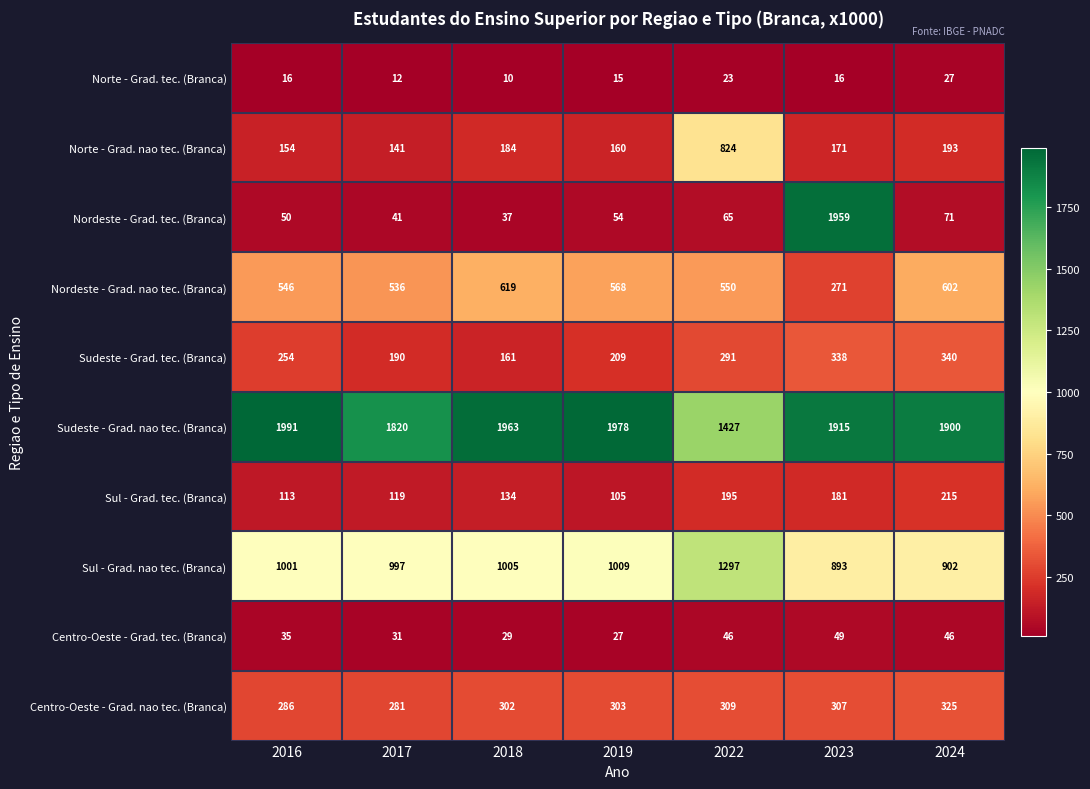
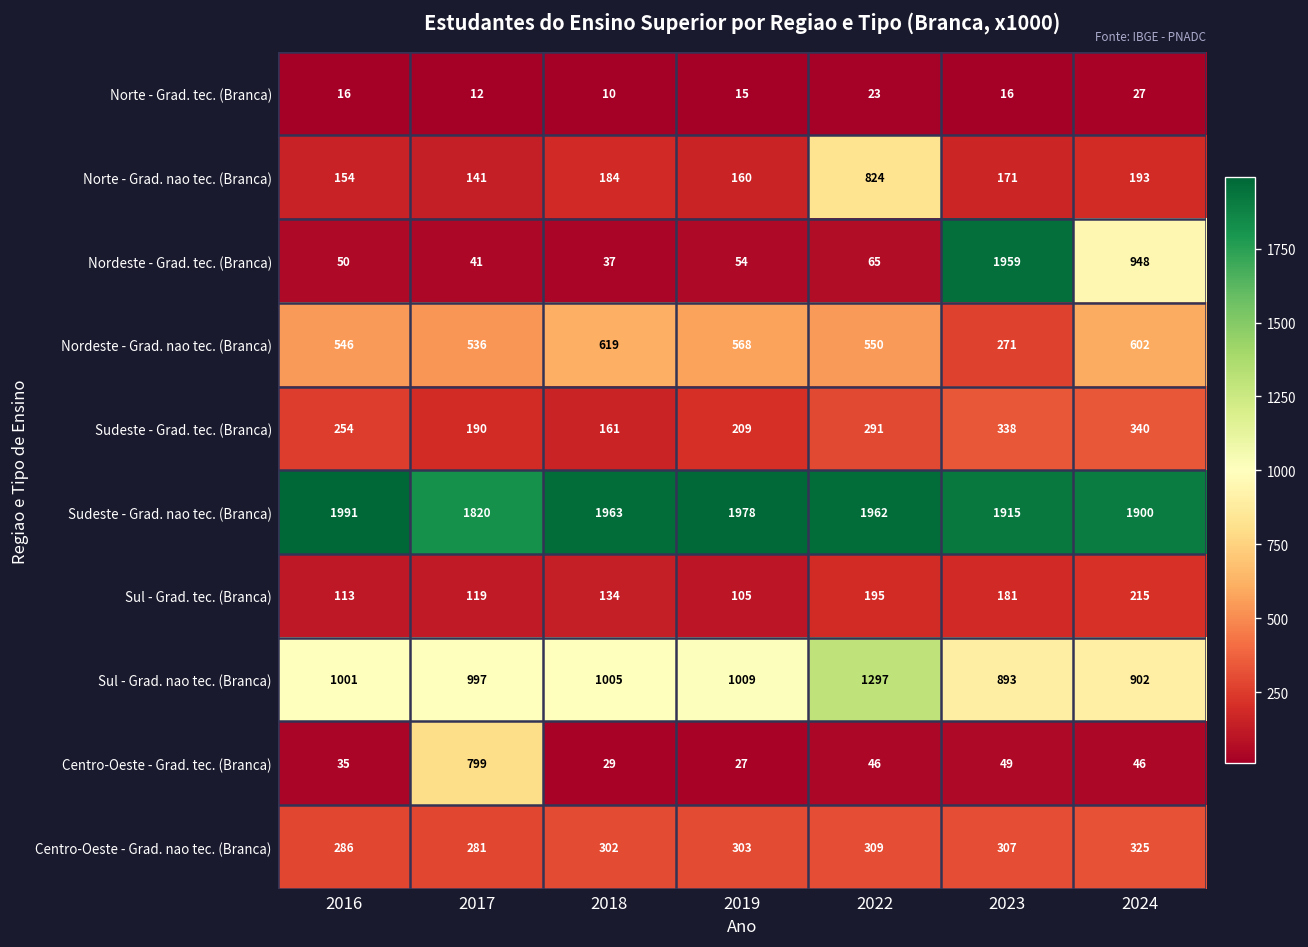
Nordeste - Grad. tec. (Branca), 2024: 71 -> 948
Sudeste - Grad. nao tec. (Branca), 2022: 1427 -> 1962
Centro-Oeste - Grad. tec. (Branca), 2017: 31 -> 799
